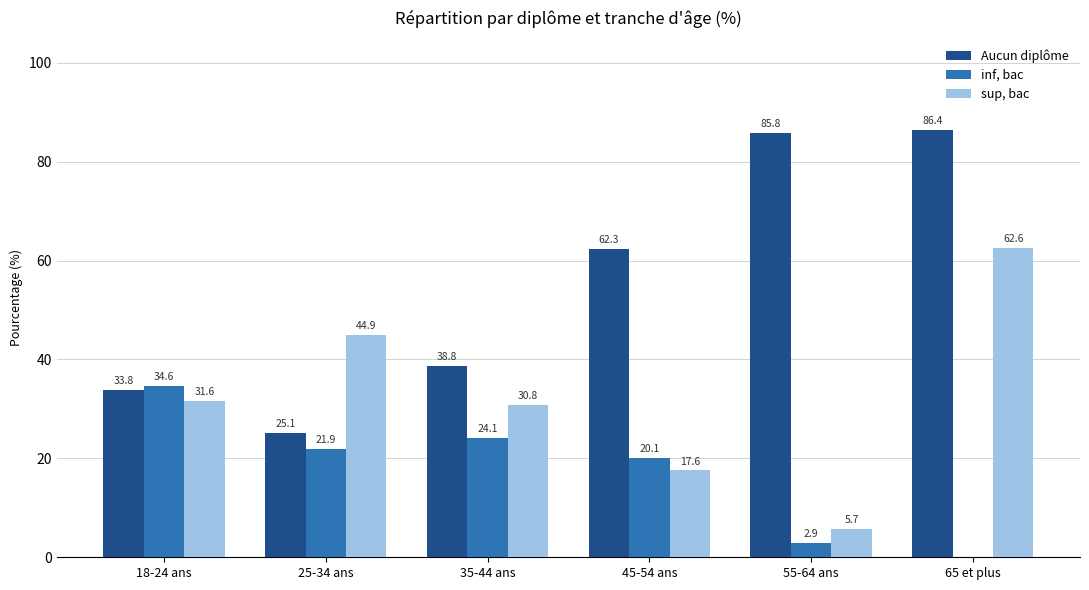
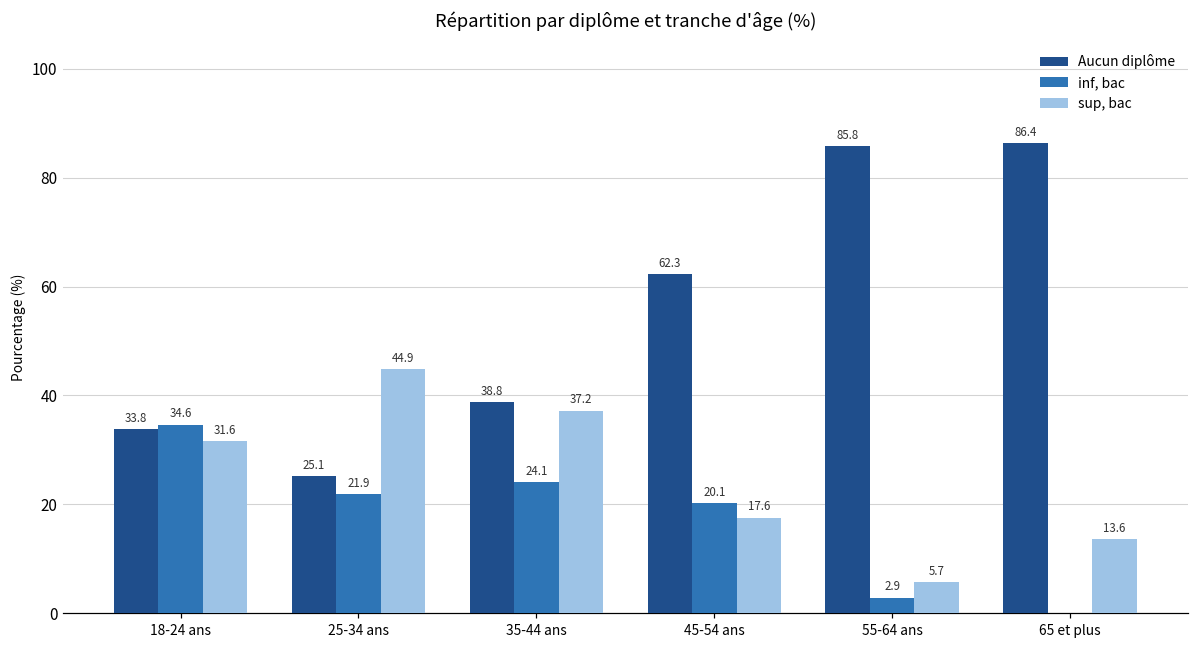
sup, bac, 35-44 ans: 30.8 -> 37.2
sup, bac, 65 et plus: 62.6 -> 13.6
